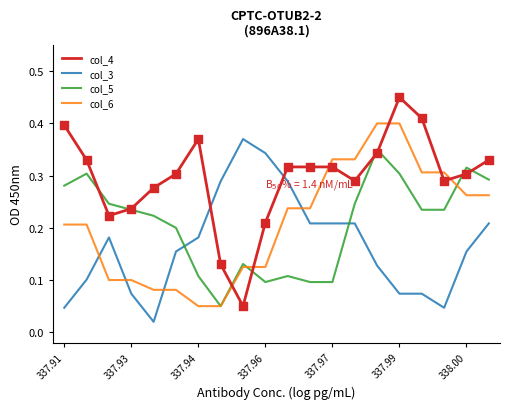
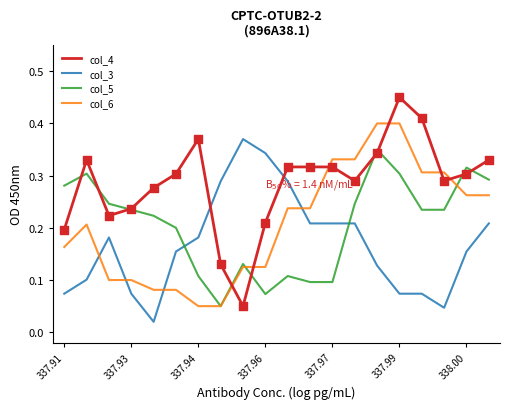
col_4, 337.91: 0.40 -> 0.20
col_3, 337.91: 0.05 -> 0.07
col_6, 337.91: 0.21 -> 0.16
col_5, 337.96: 0.10 -> 0.07
